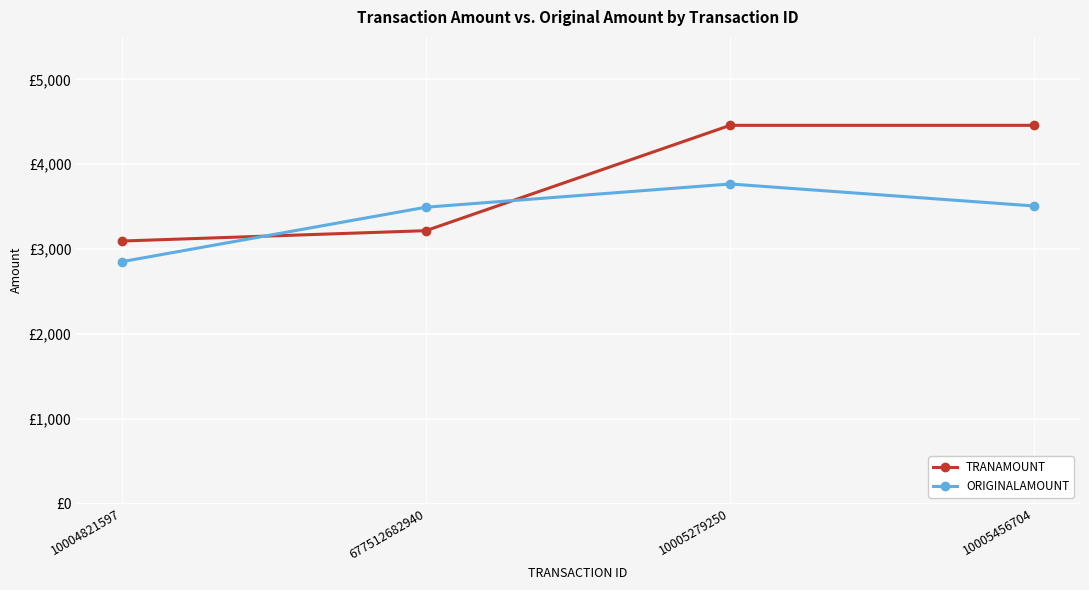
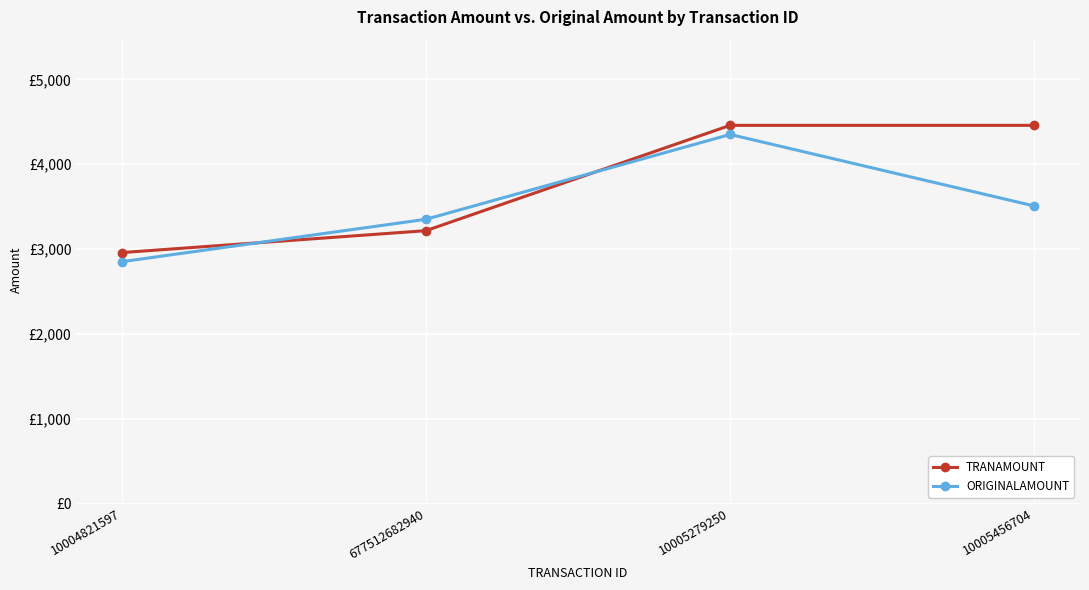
TRANAMOUNT, 10004821597: £3,100 -> £3,000
ORIGINALAMOUNT, 677512682940: £3,500 -> £3,400
ORIGINALAMOUNT, 10005279250: £3,800 -> £4,400
